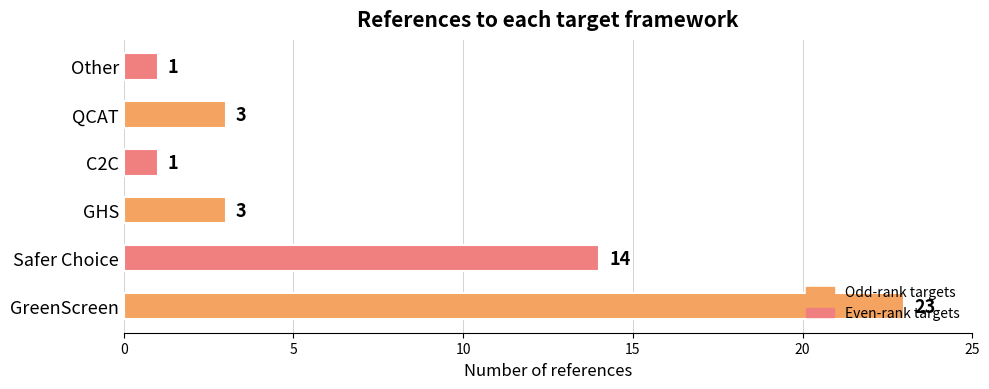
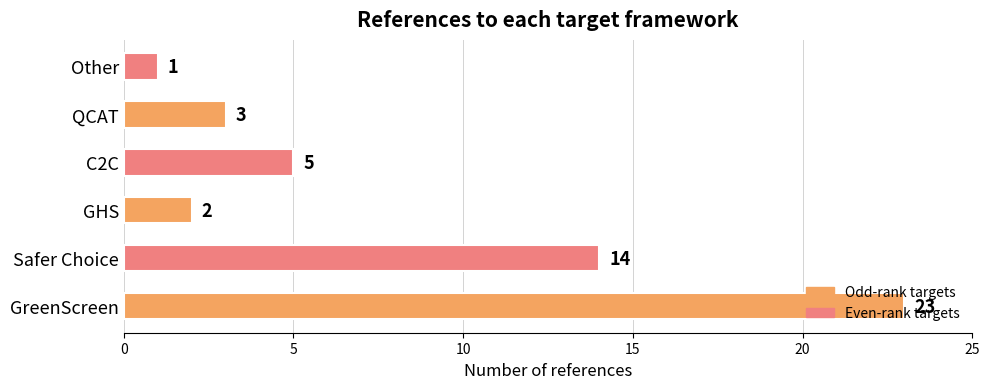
C2C: 1 -> 5
GHS: 3 -> 2
